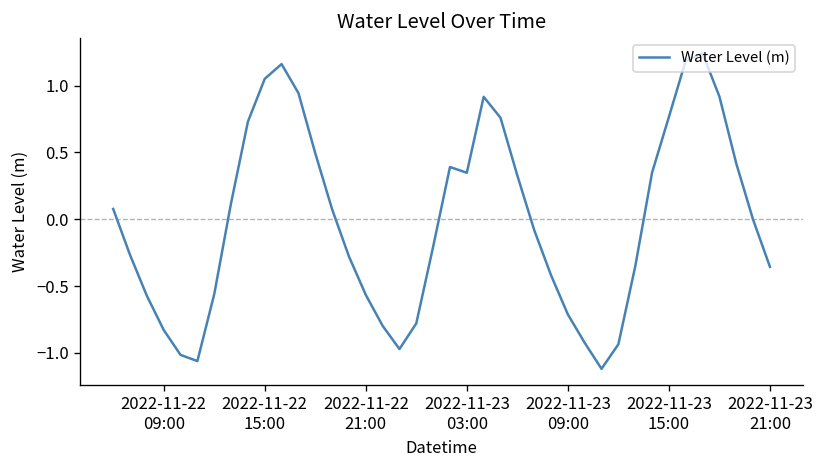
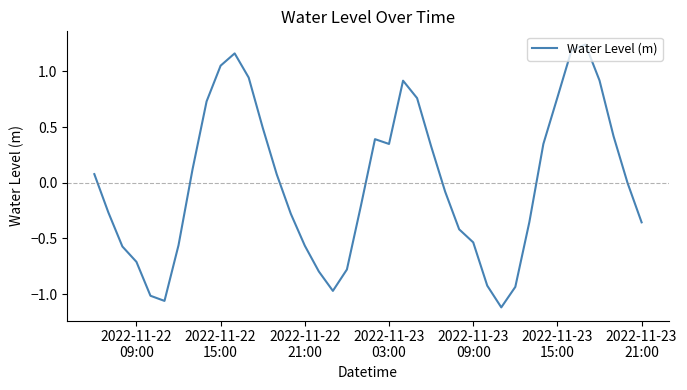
2022-11-22 09:00: -0.83 -> -0.71
2022-11-23 09:00: -0.71 -> -0.54
